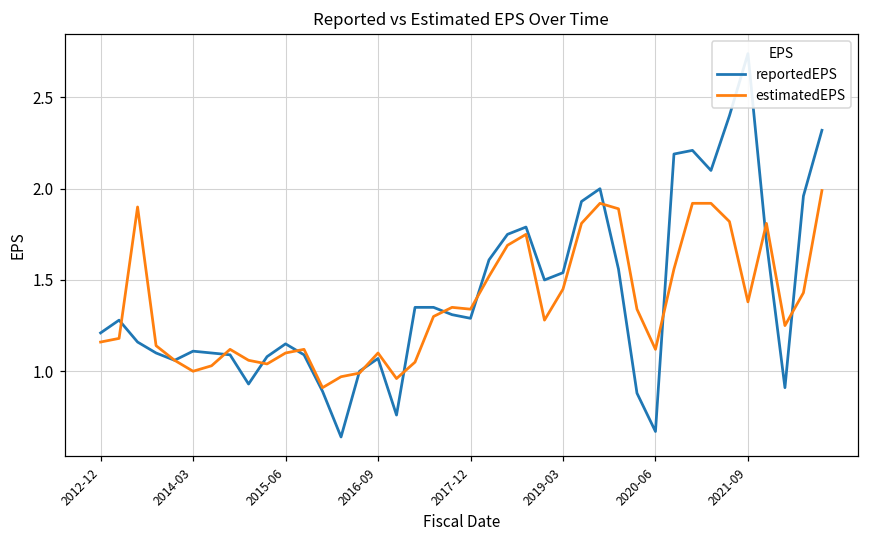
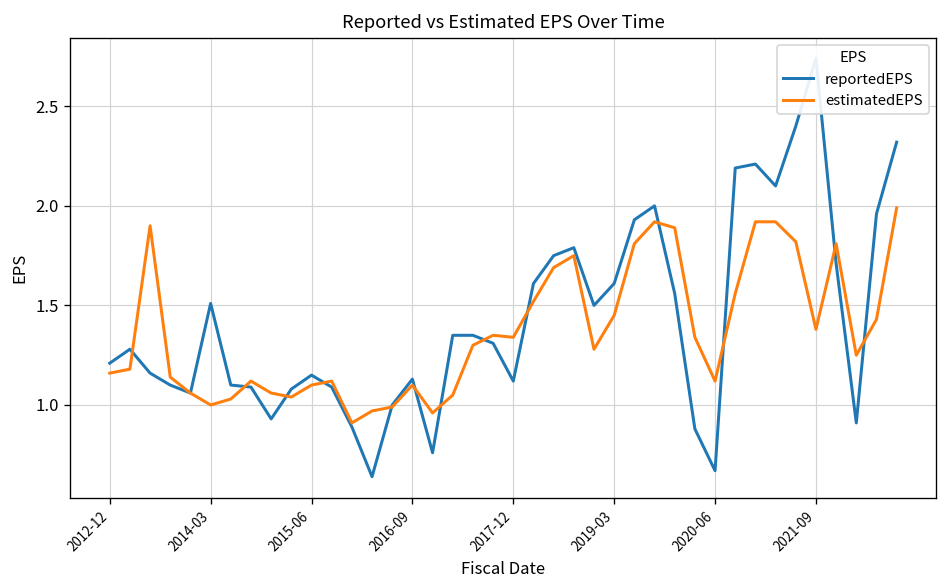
reportedEPS, 2014-03: 1.11 -> 1.51
reportedEPS, 2016-09: 1.07 -> 1.13
reportedEPS, 2017-12: 1.29 -> 1.12
reportedEPS, 2019-03: 1.54 -> 1.61
